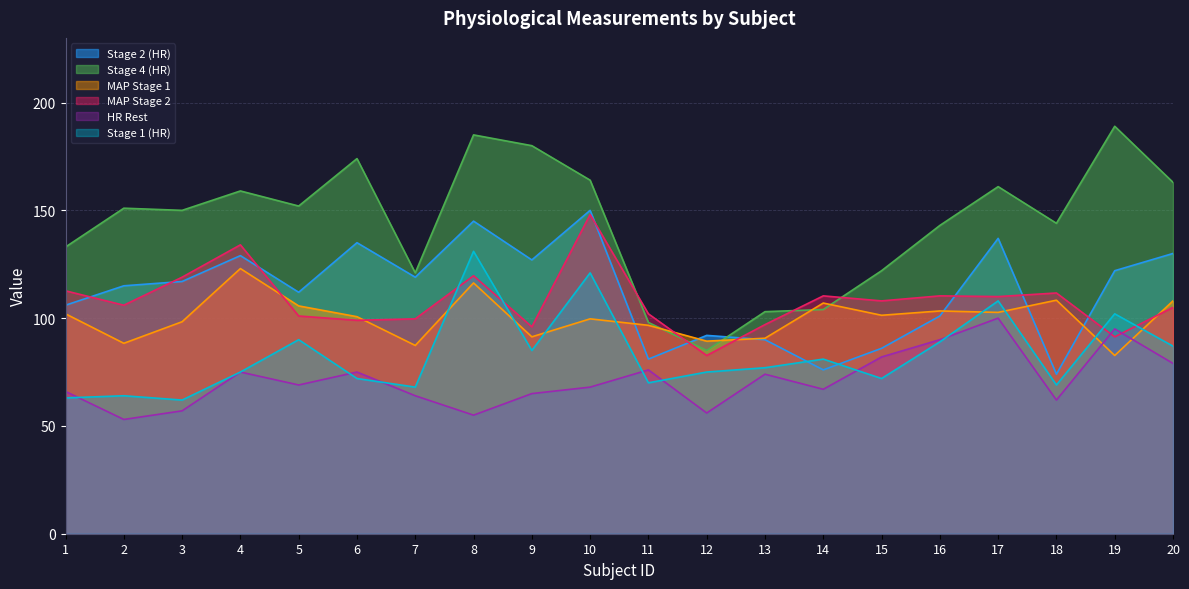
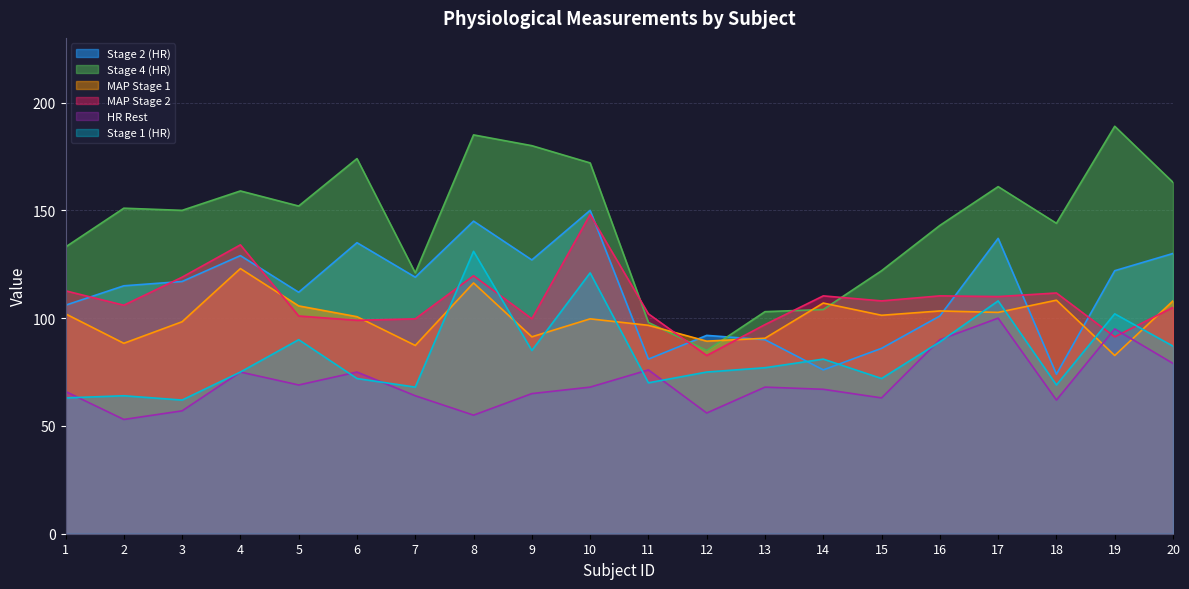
MAP Stage 2, 9: 96 -> 100
Stage 4 (HR), 10: 164 -> 172
HR Rest, 13: 74 -> 68
HR Rest, 15: 82 -> 63
